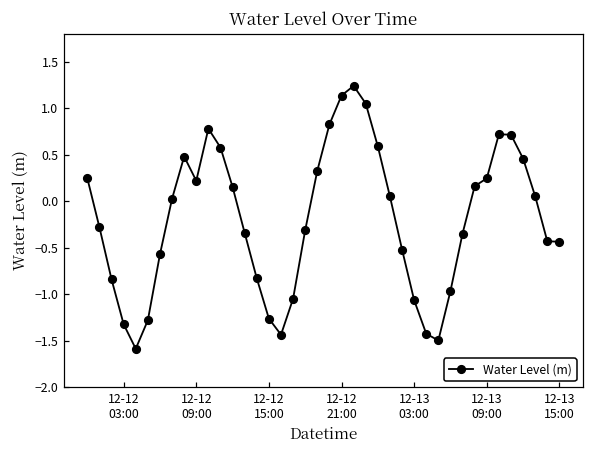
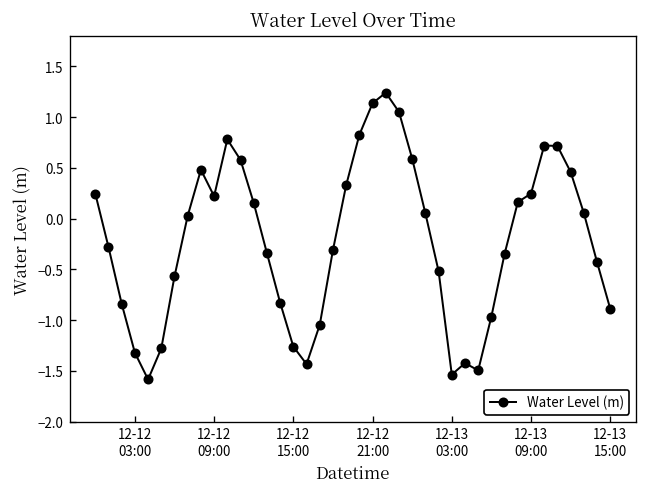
12-13 03:00: -1.1 -> -1.5
12-13 15:00: -0.4 -> -0.9
